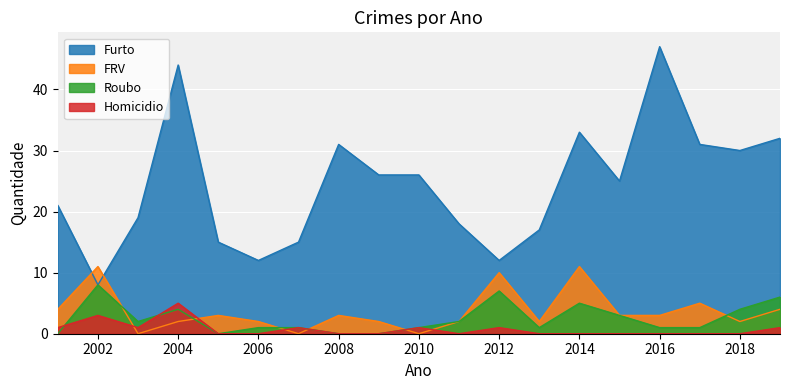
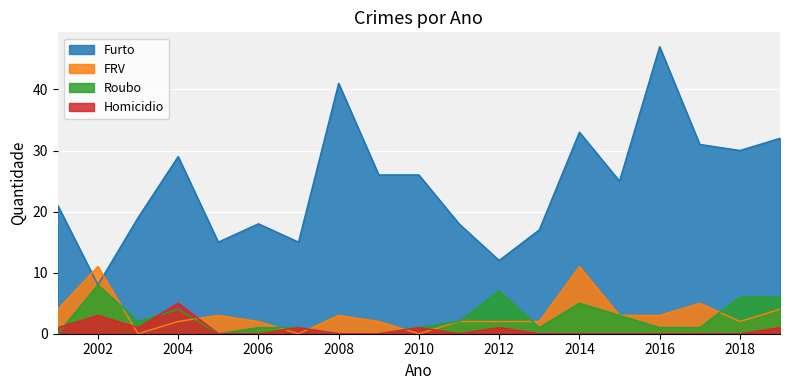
Furto, 2004: 44 -> 29
Furto, 2006: 12 -> 18
Furto, 2008: 31 -> 41
FRV, 2012: 10 -> 2
Roubo, 2018: 4 -> 6
